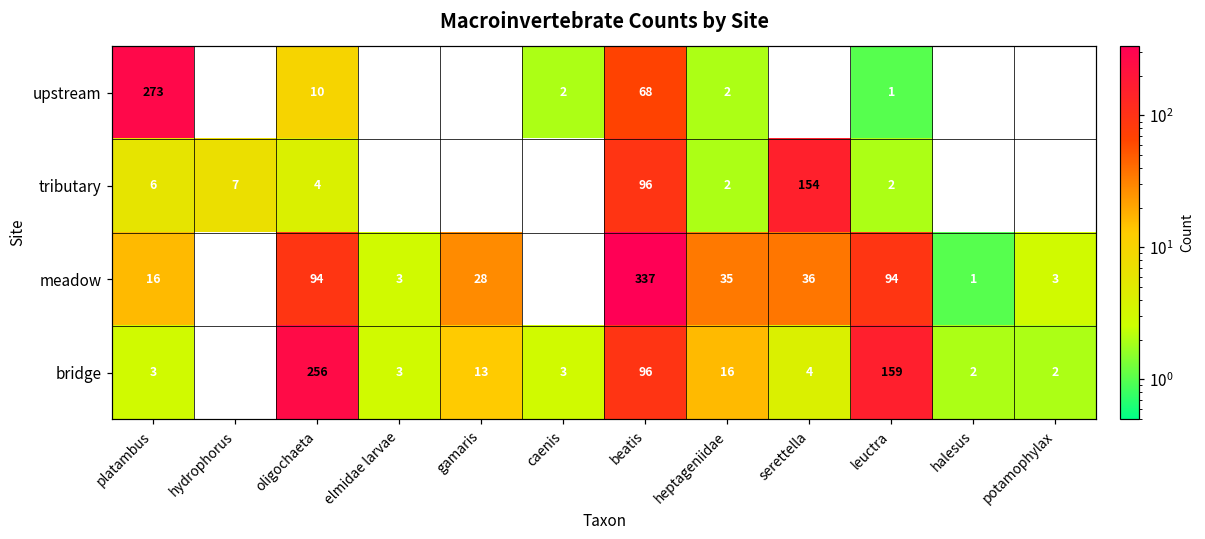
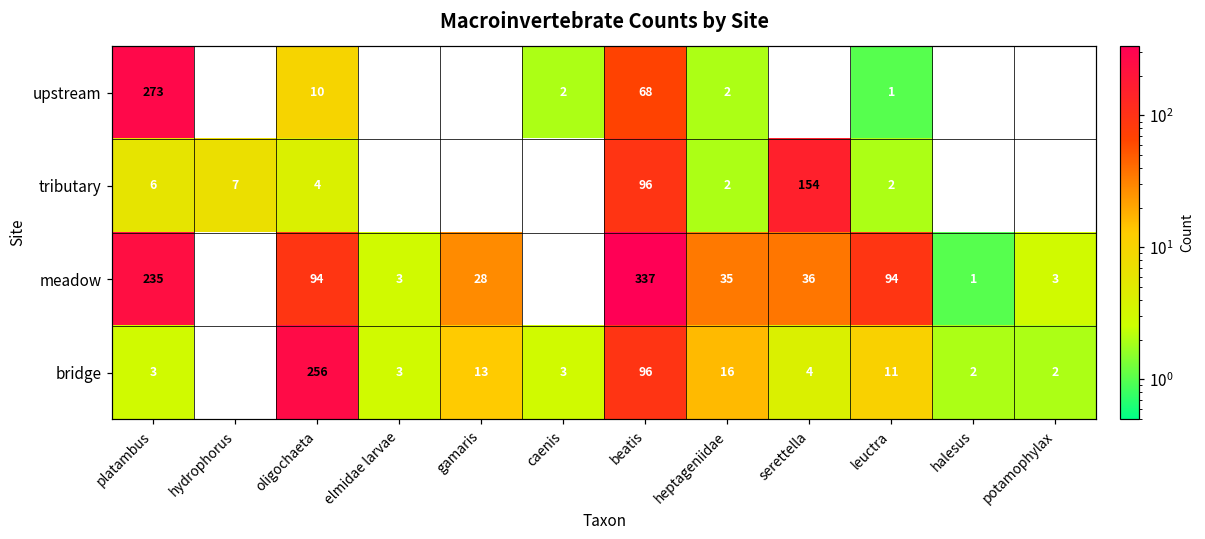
meadow, platambus: 16 -> 235
bridge, leuctra: 159 -> 11
